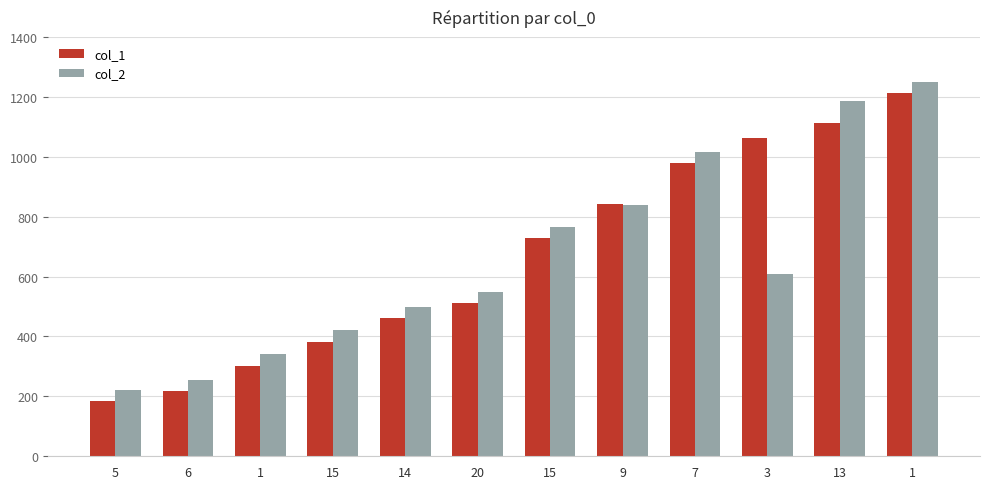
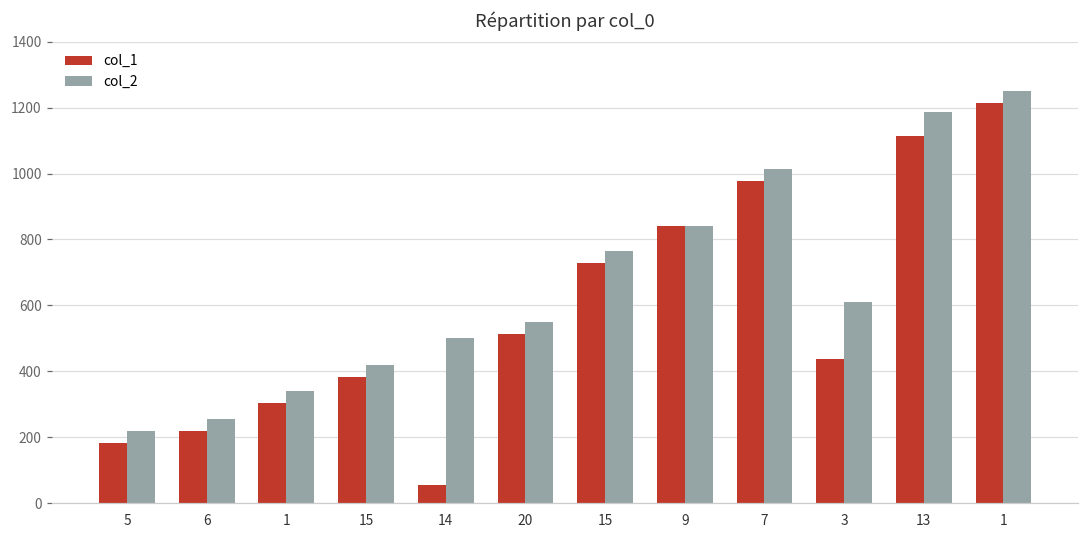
col_1, 14: 460 -> 60
col_1, 3: 1060 -> 440
